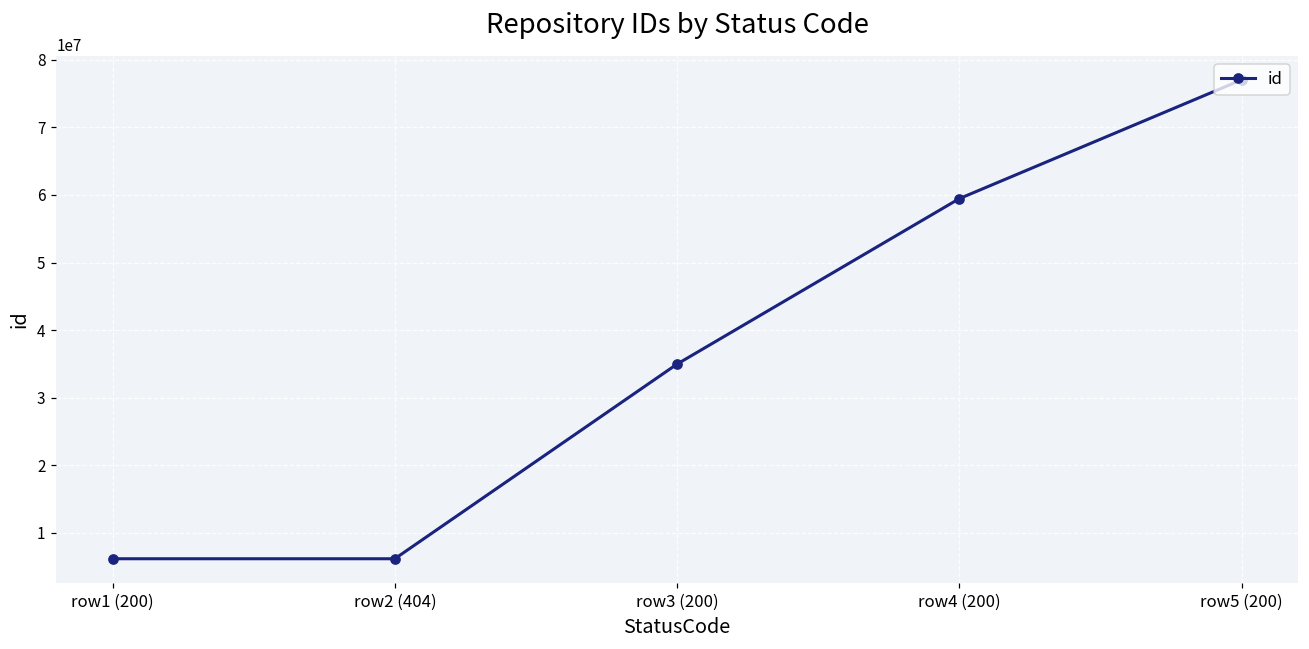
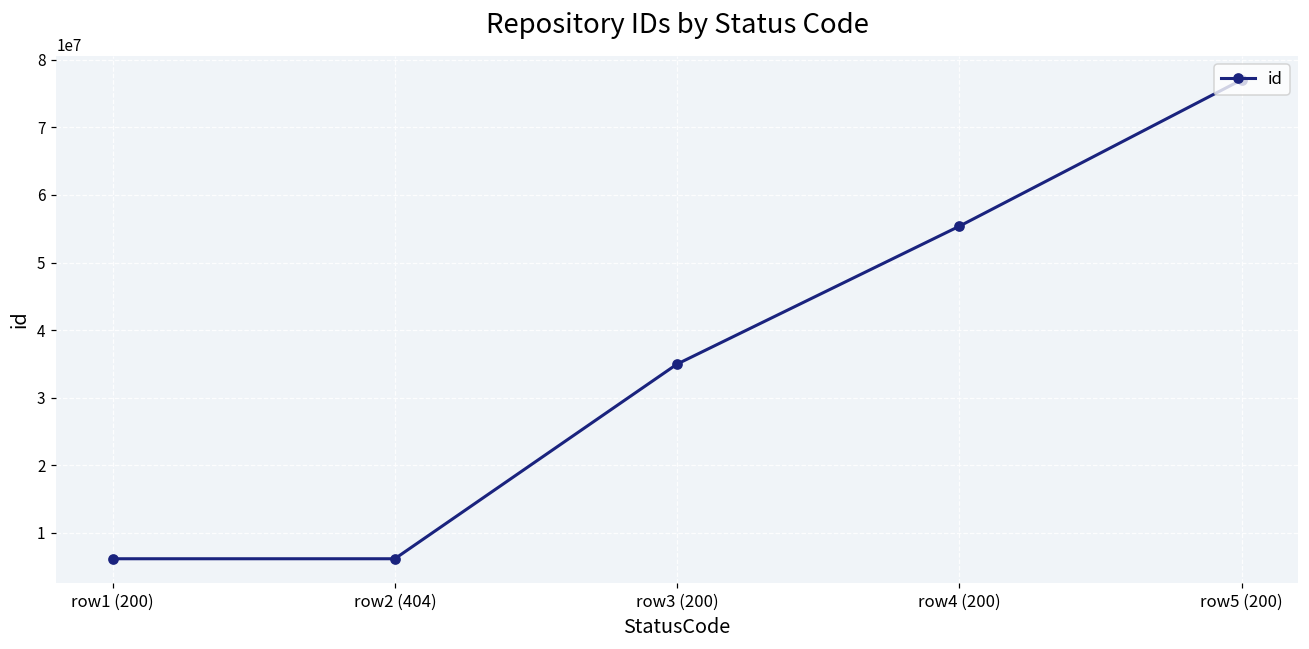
row4 (200): 59000000 -> 55000000
